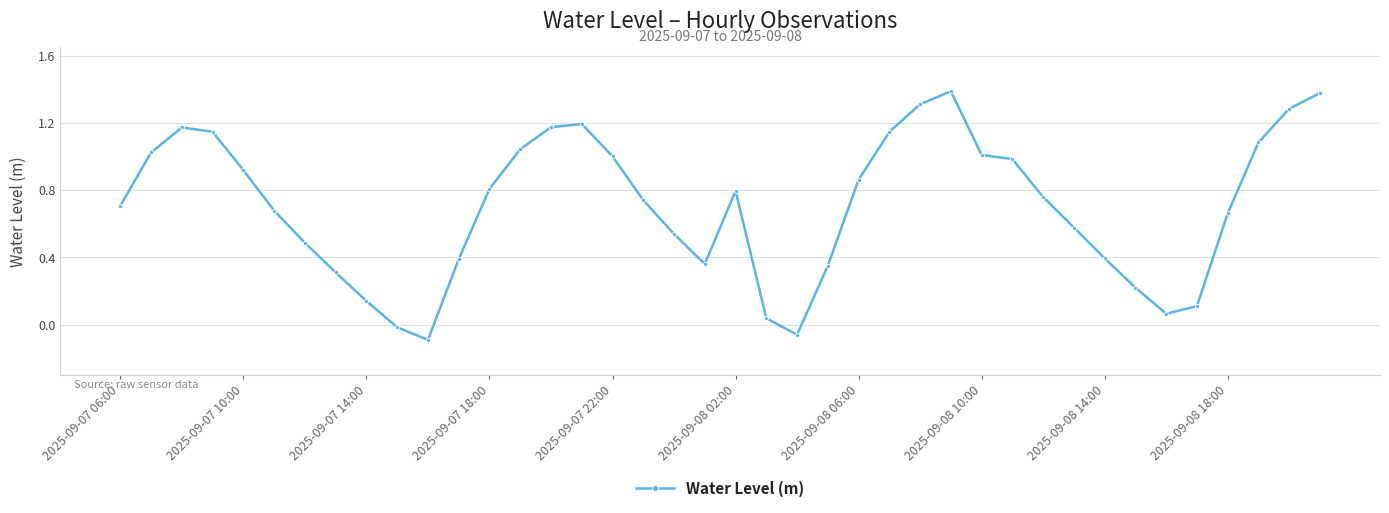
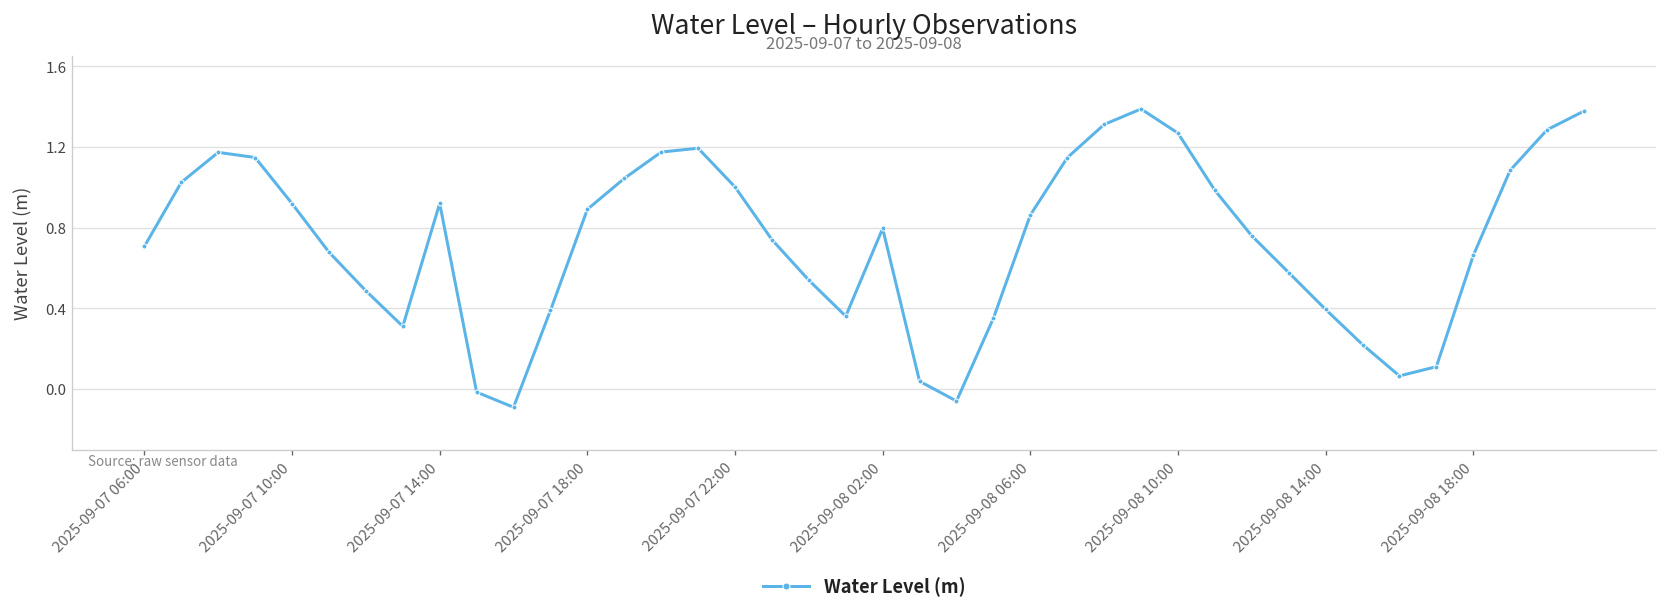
2025-09-07 14:00: 0.14 -> 0.92
2025-09-07 18:00: 0.81 -> 0.89
2025-09-08 10:00: 1.01 -> 1.27
